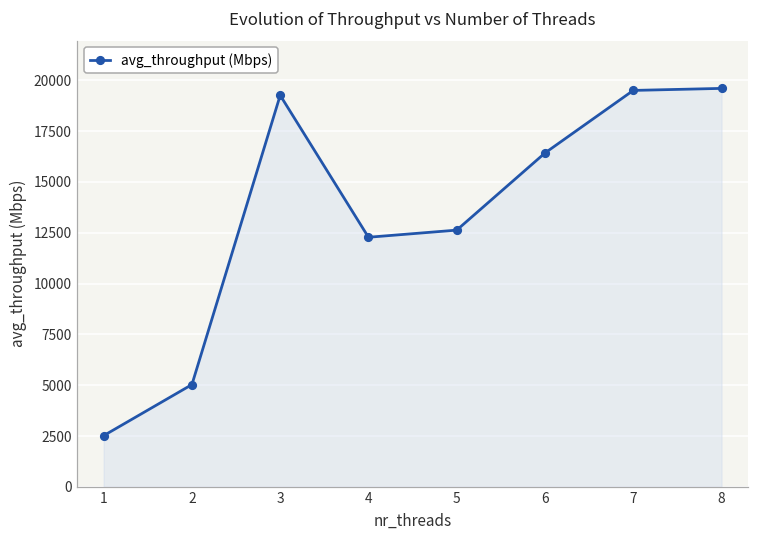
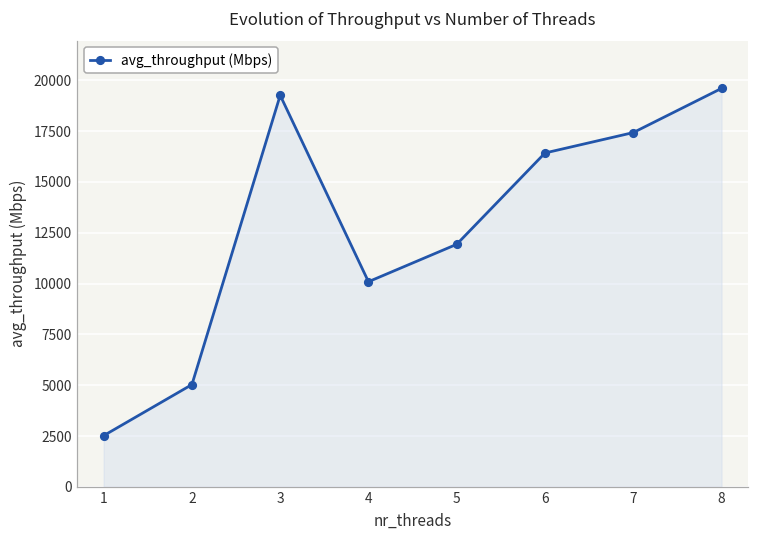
4: 12300 -> 10100
5: 12600 -> 11900
7: 19500 -> 17400
